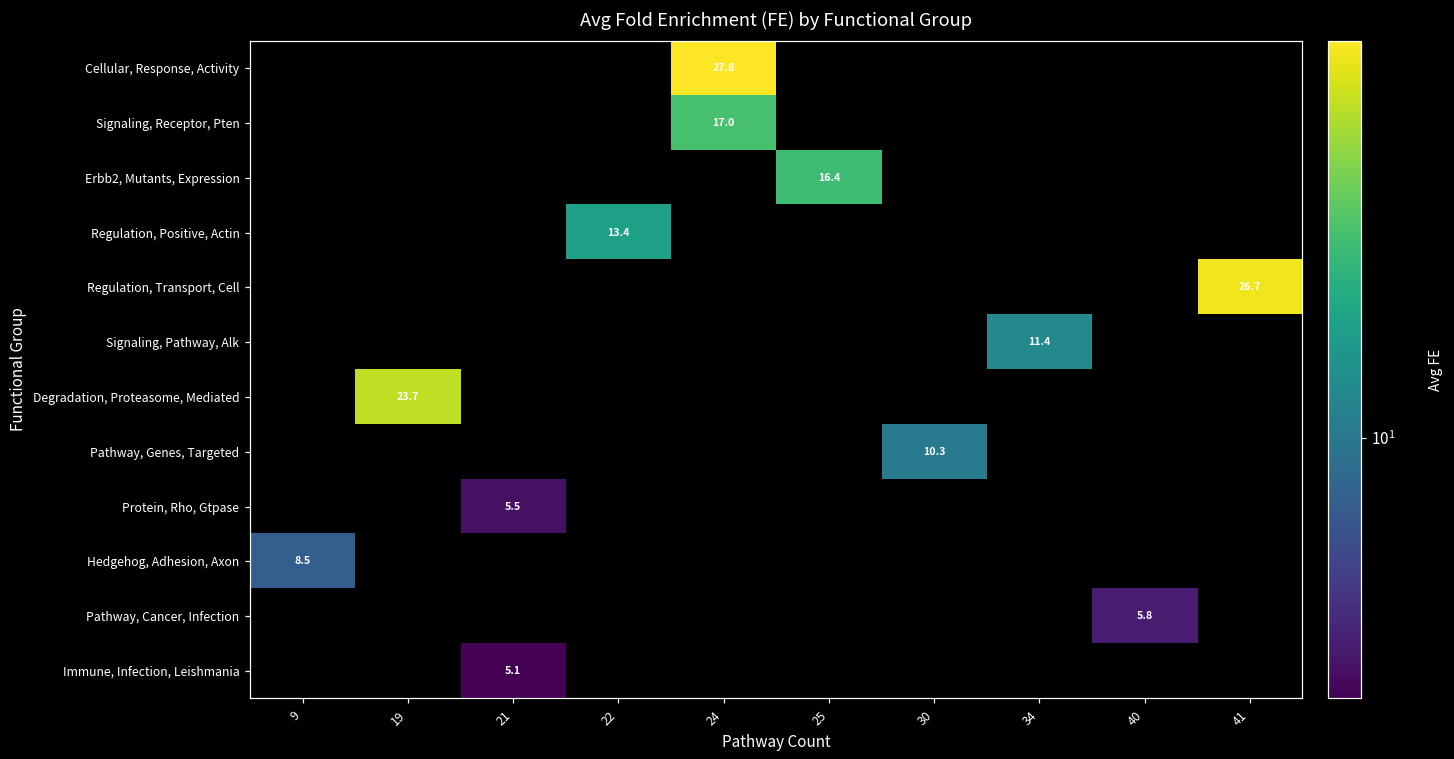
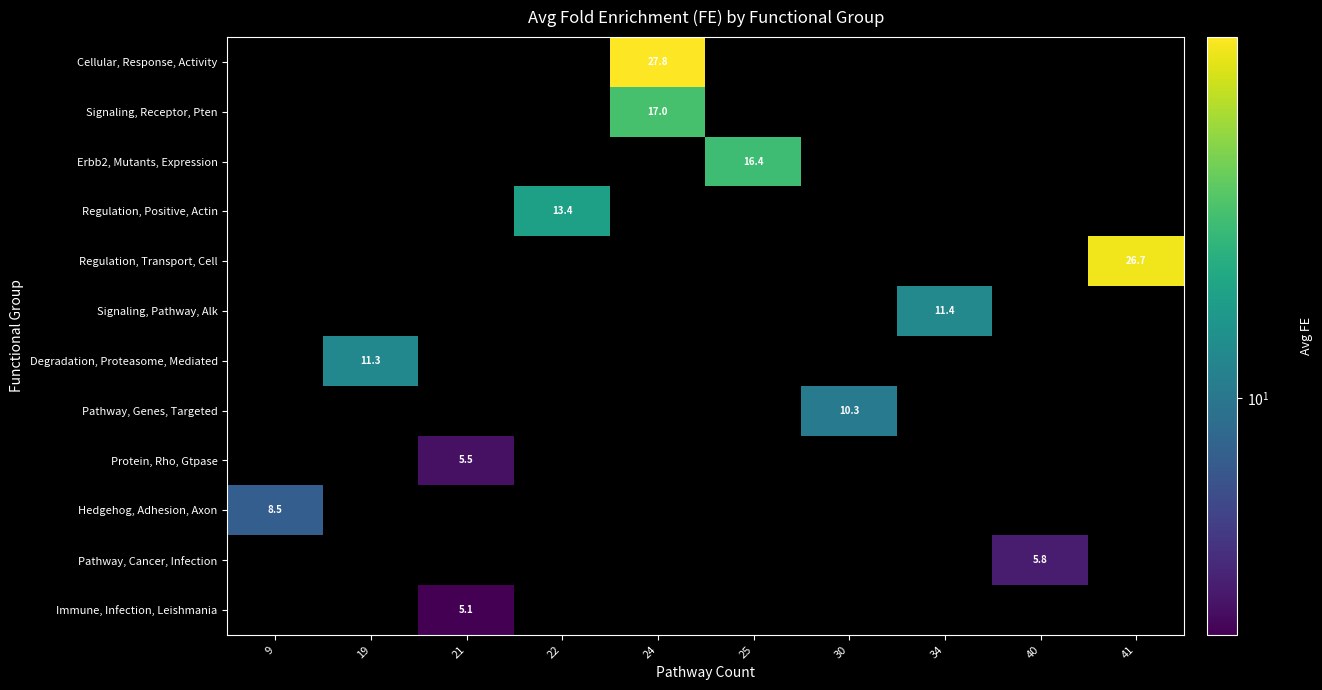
Degradation, Proteasome, Mediated, 19: 23.7 -> 11.3
